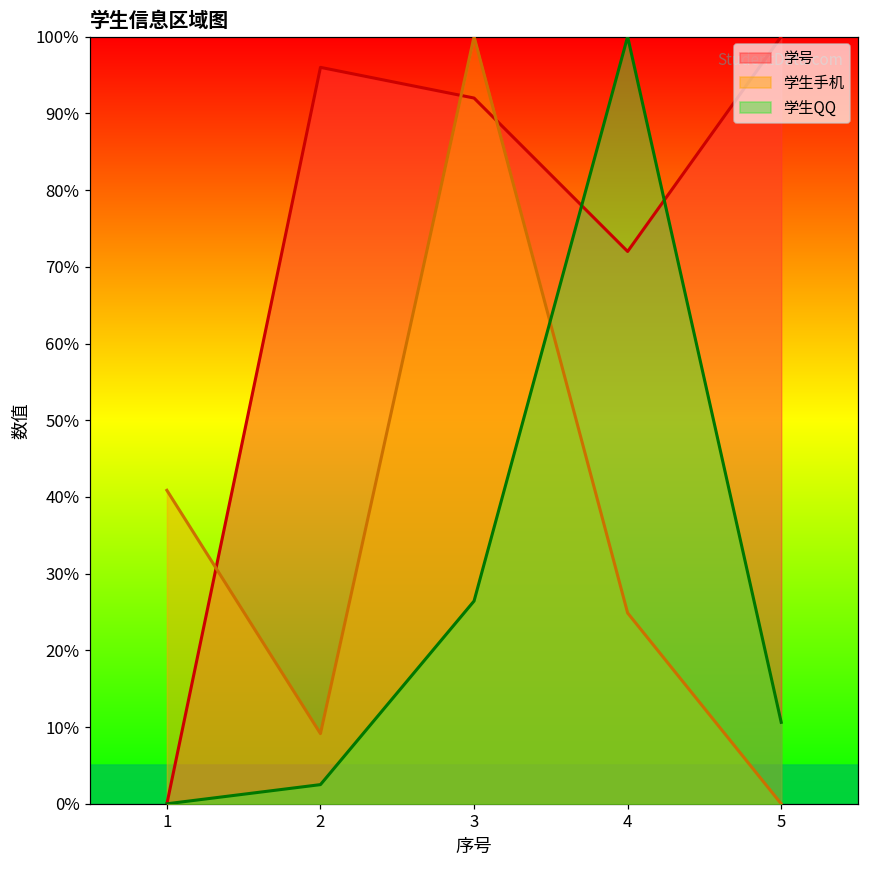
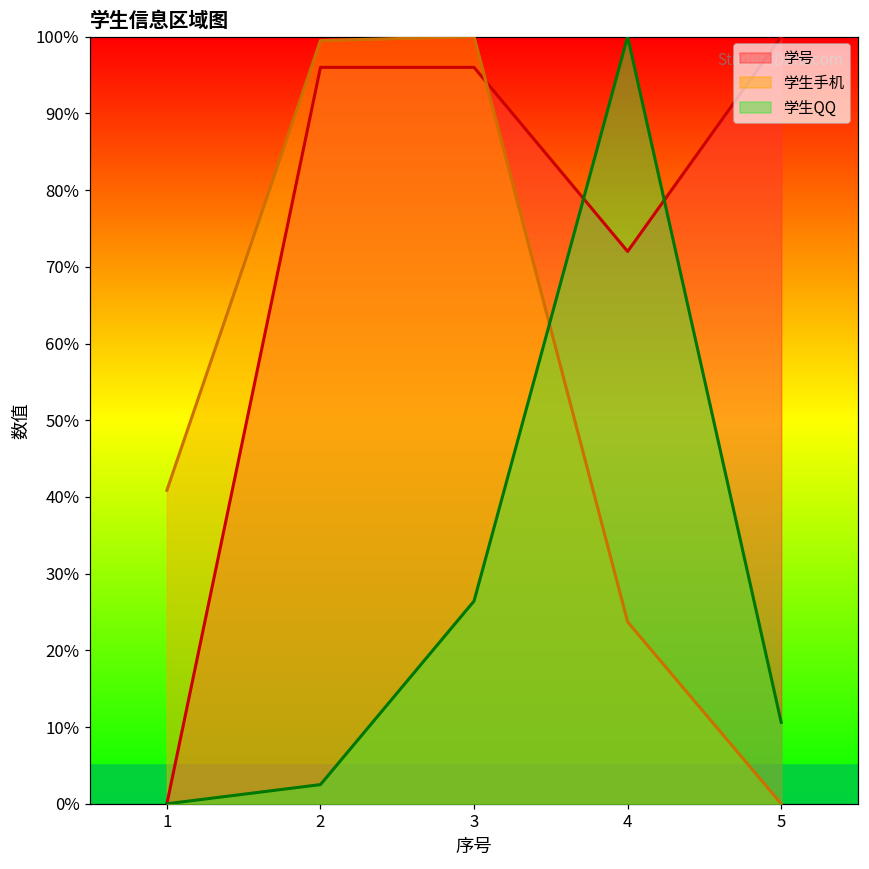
学生手机, 2: 9% -> 100%
学号, 3: 92% -> 96%
学生手机, 4: 25% -> 24%
